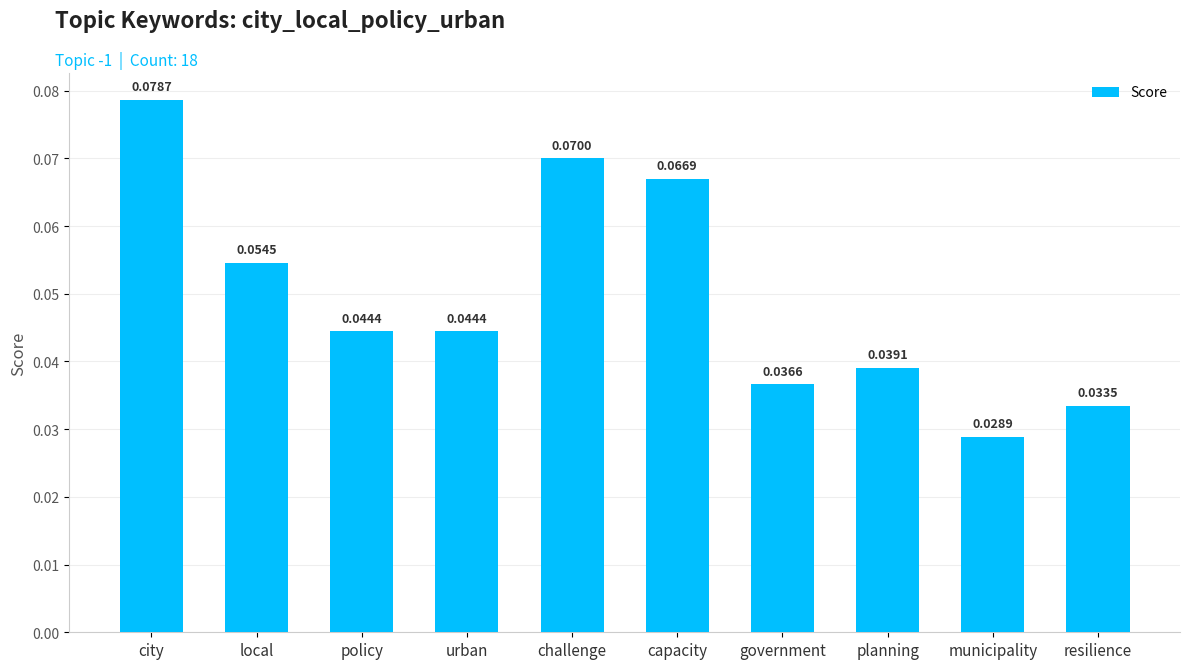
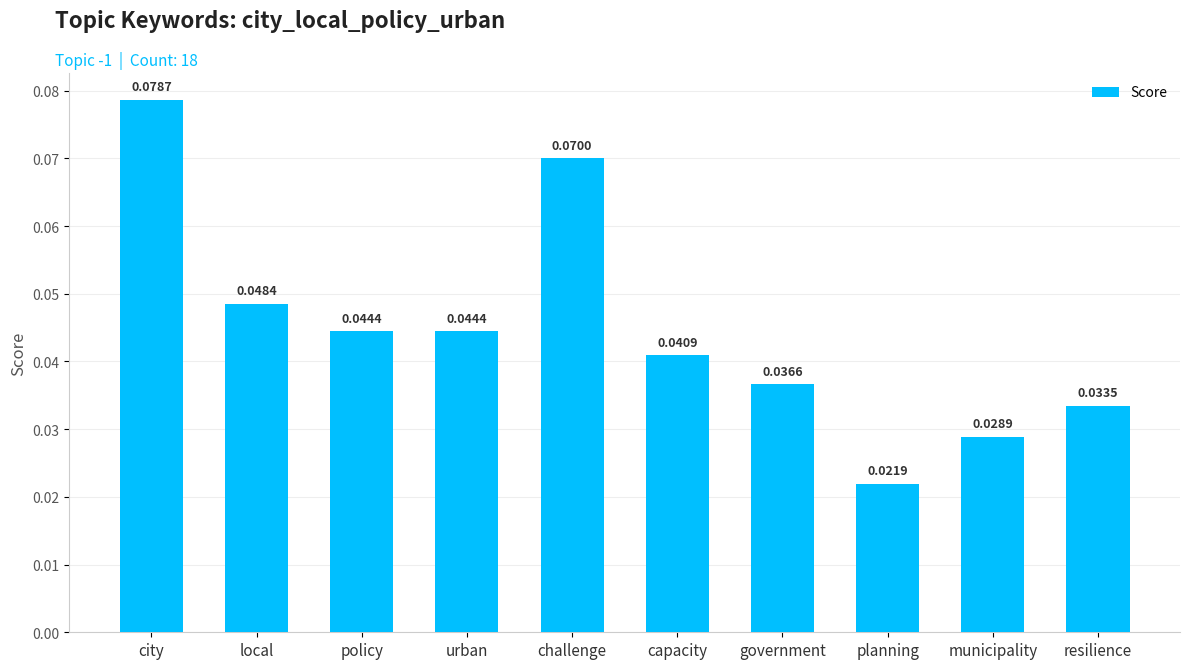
local: 0.0545 -> 0.0484
capacity: 0.0669 -> 0.0409
planning: 0.0391 -> 0.0219
